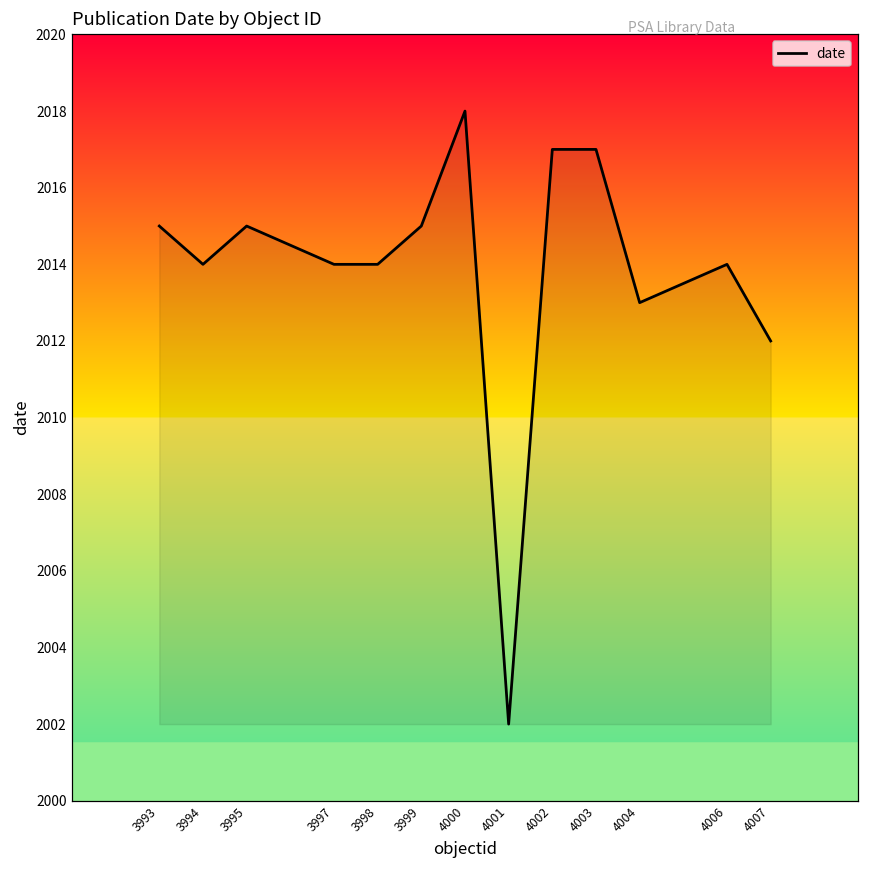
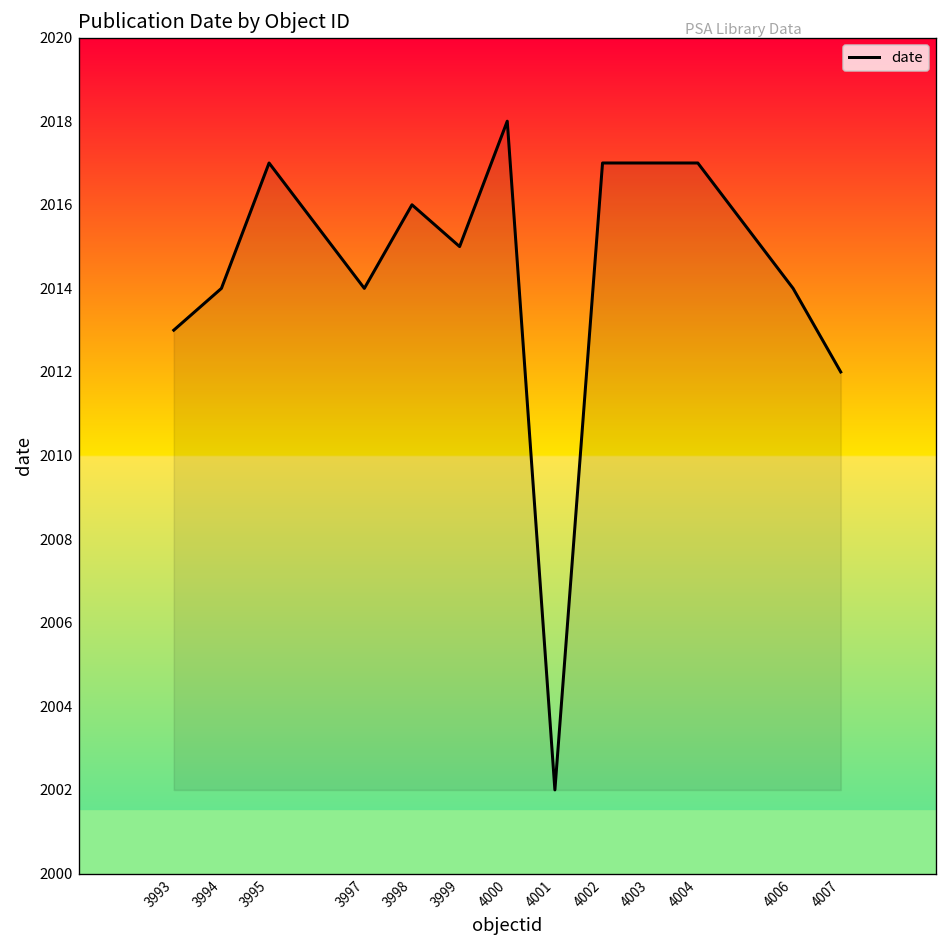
3993: 2015 -> 2013
3995: 2015 -> 2017
3998: 2014 -> 2016
4004: 2013 -> 2017
